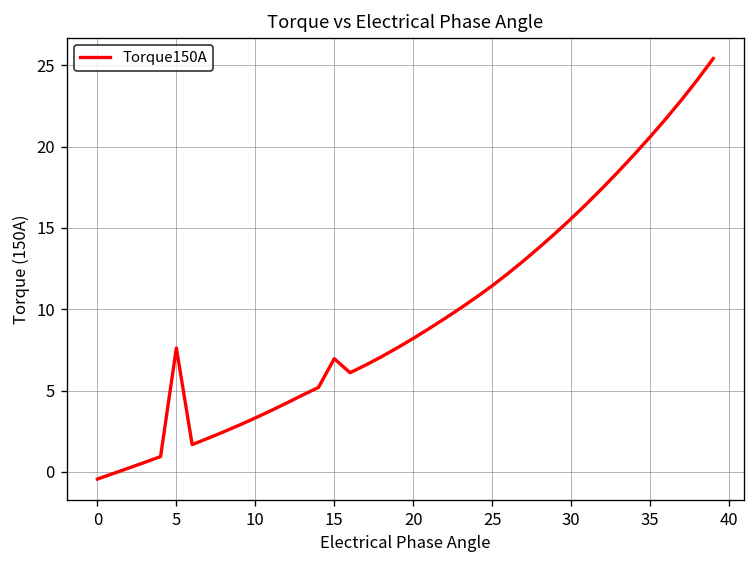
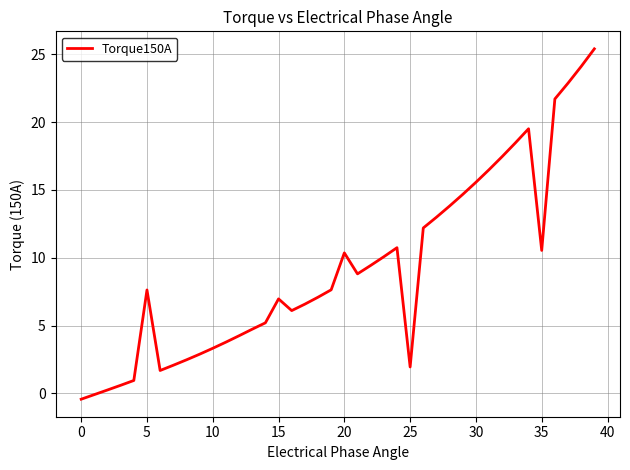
20: 8.2 -> 10.4
25: 11.4 -> 1.9
35: 20.6 -> 10.5
